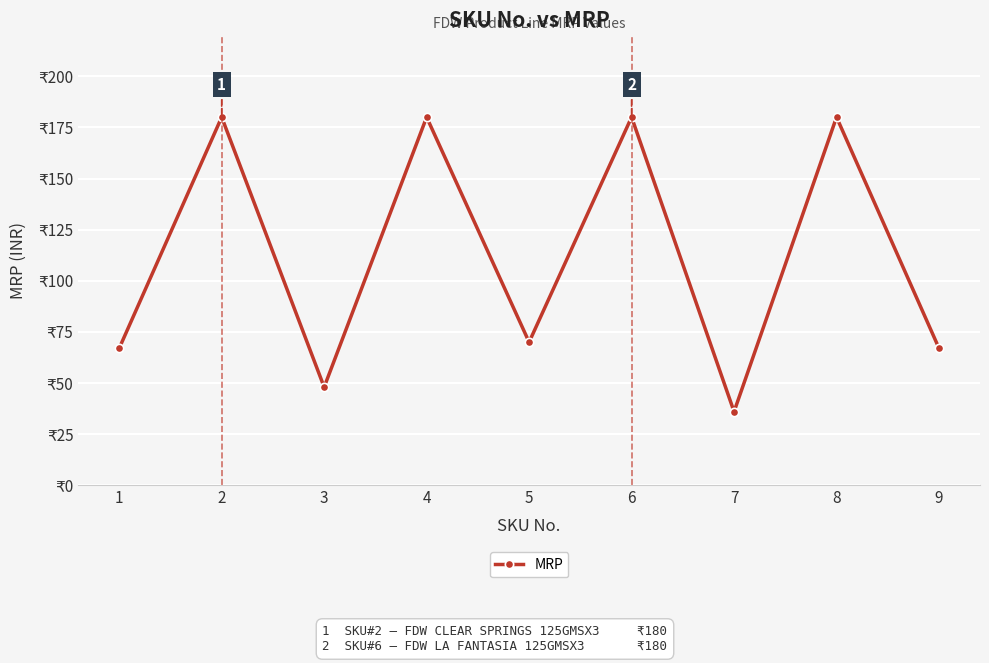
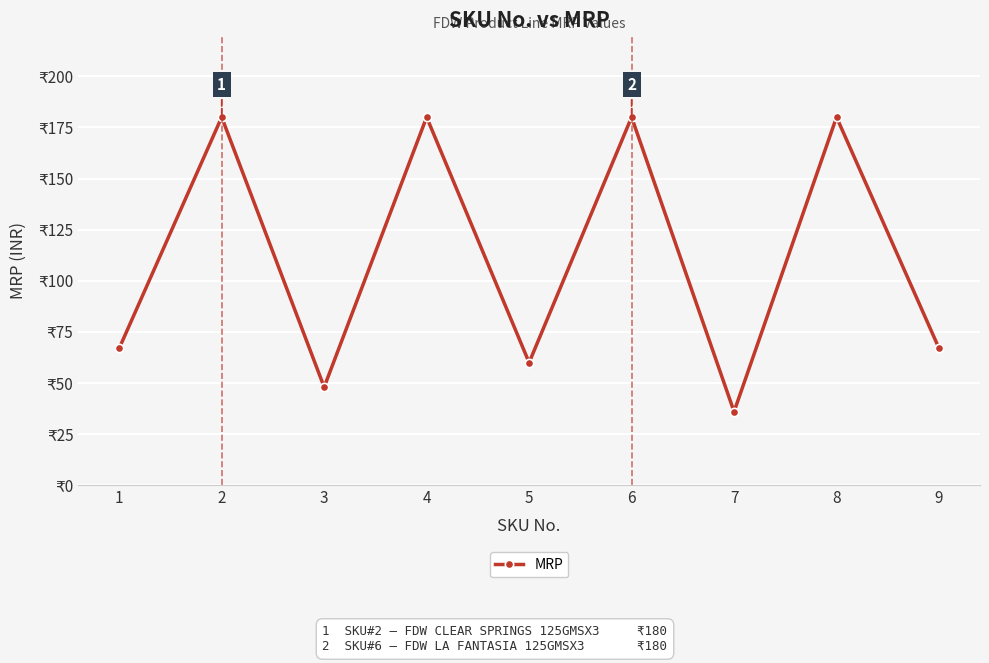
5: ₹70 -> ₹60
